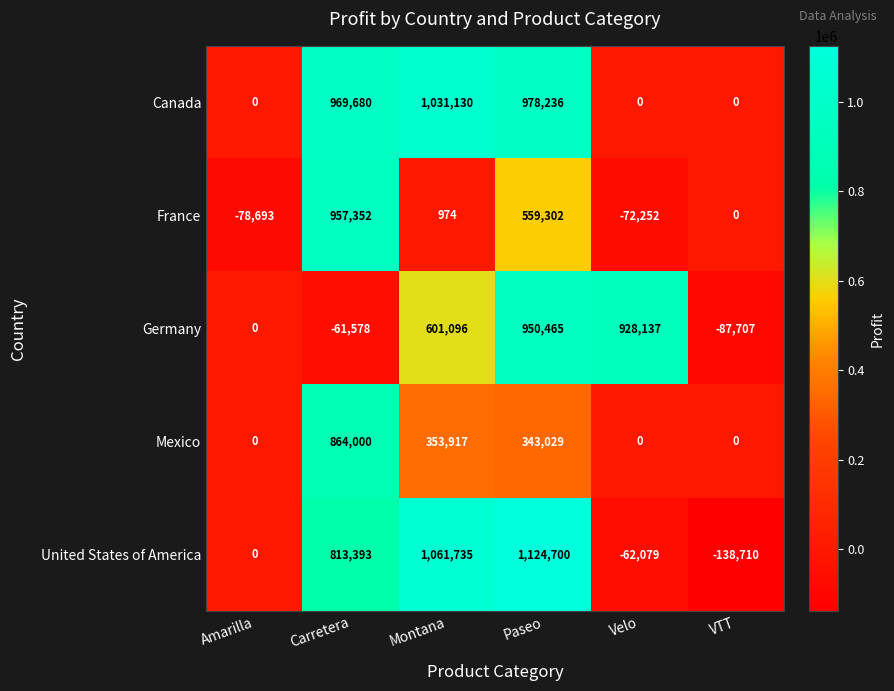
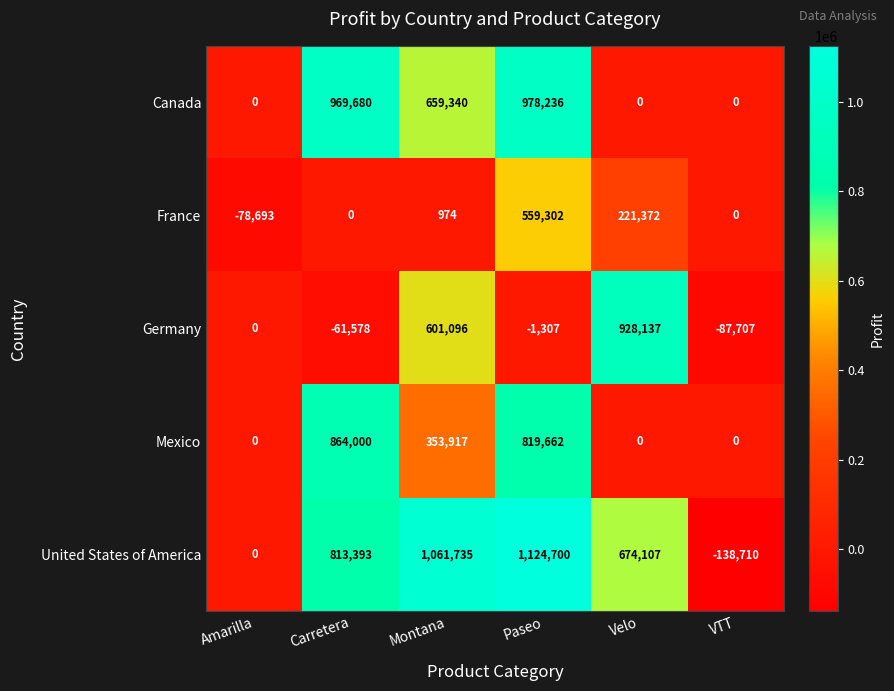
Canada, Montana: 1,031,130 -> 659,340
France, Carretera: 957,352 -> 0
France, Velo: -72,252 -> 221,372
Germany, Paseo: 950,465 -> -1,307
Mexico, Paseo: 343,029 -> 819,662
United States of America, Velo: -62,079 -> 674,107
